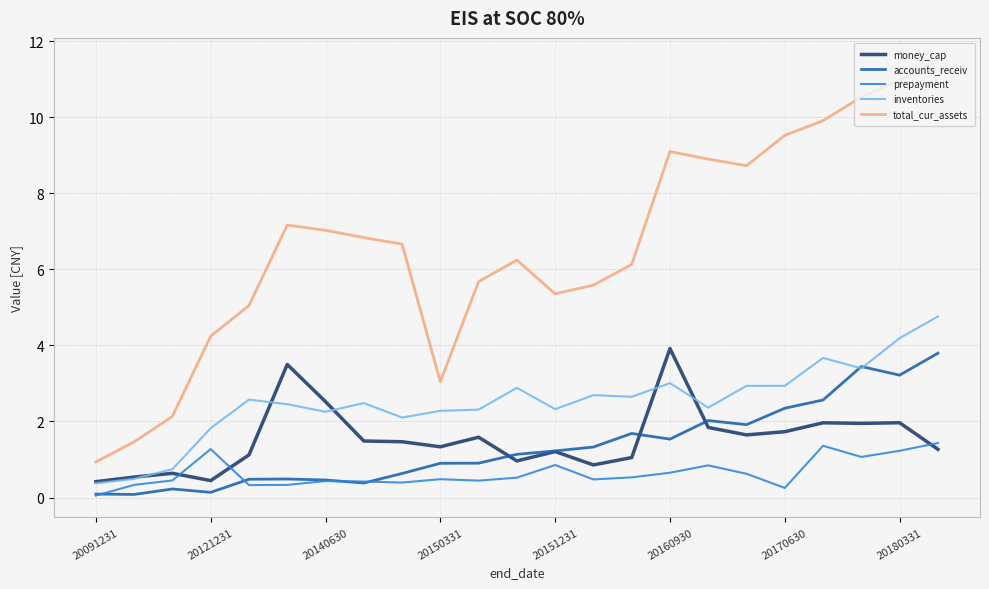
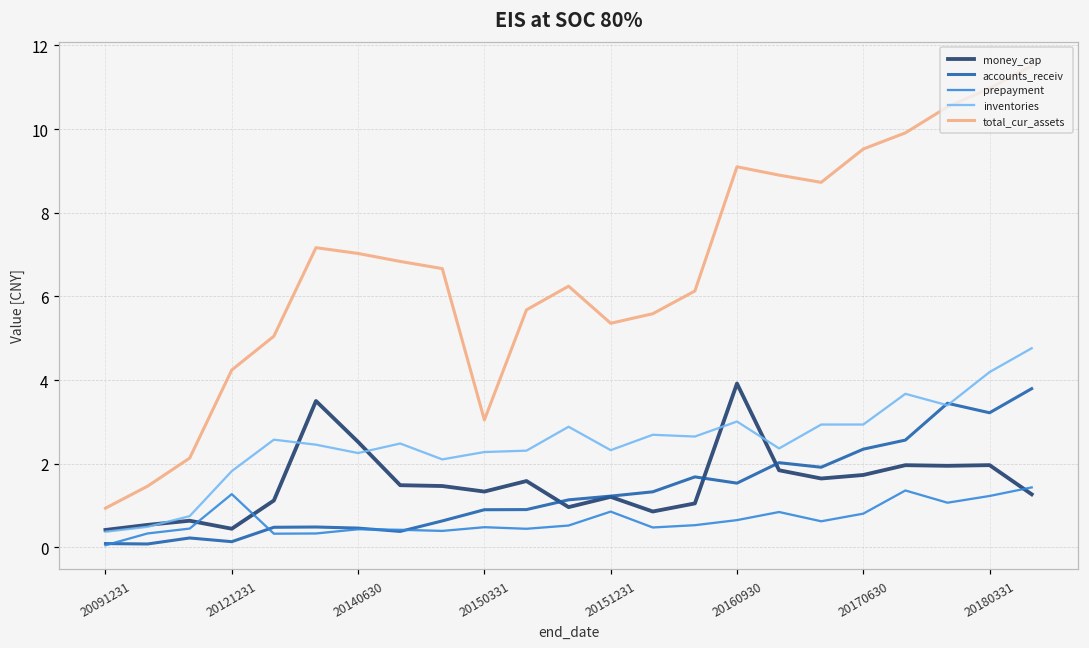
prepayment, 20170630: 0.3 -> 0.8
